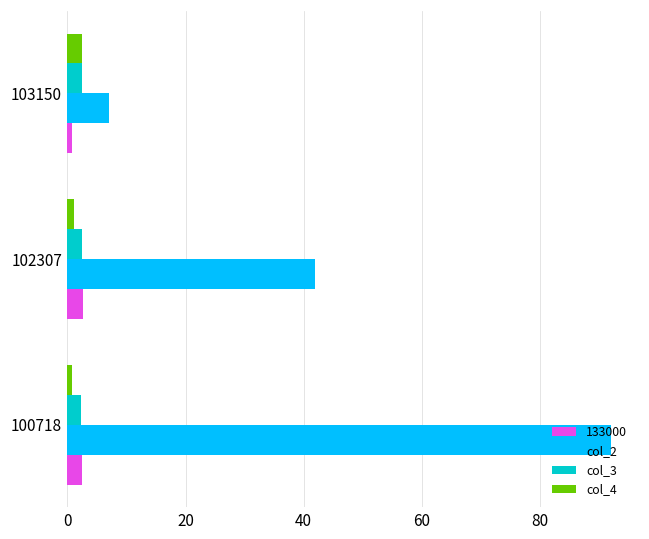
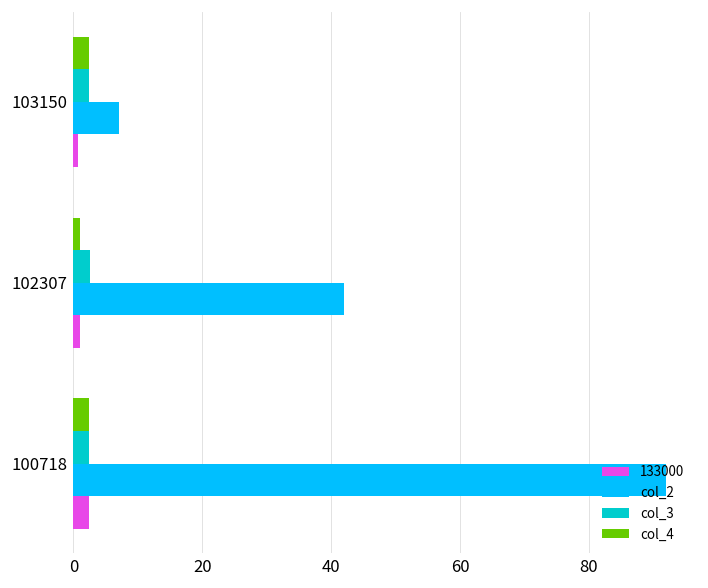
133000, 102307: 3 -> 1
col_4, 100718: 1 -> 2
